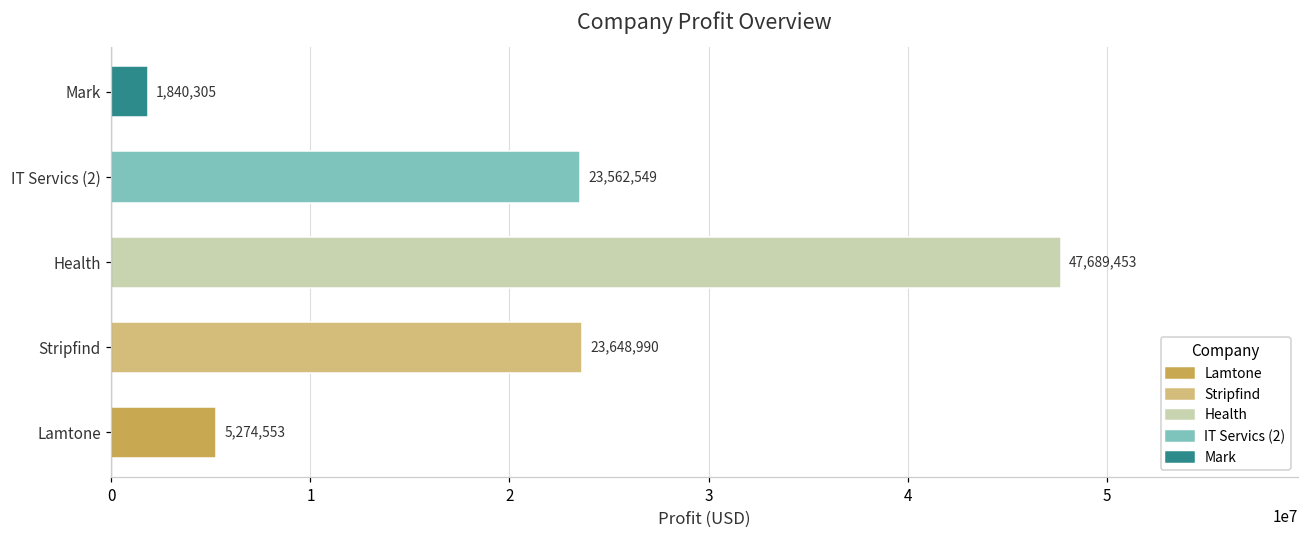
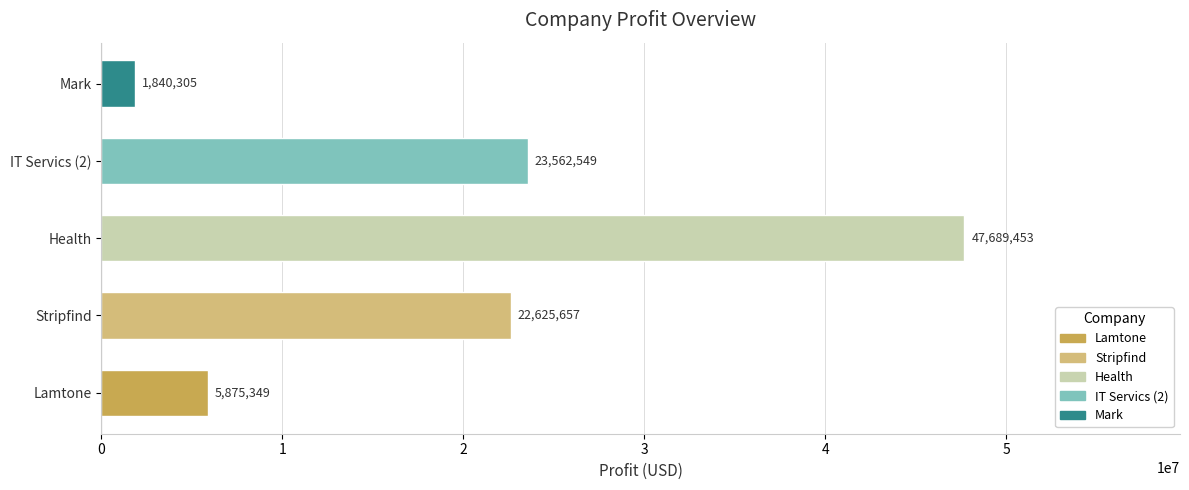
Stripfind: 23,648,990 -> 22,625,657
Lamtone: 5,274,553 -> 5,875,349
